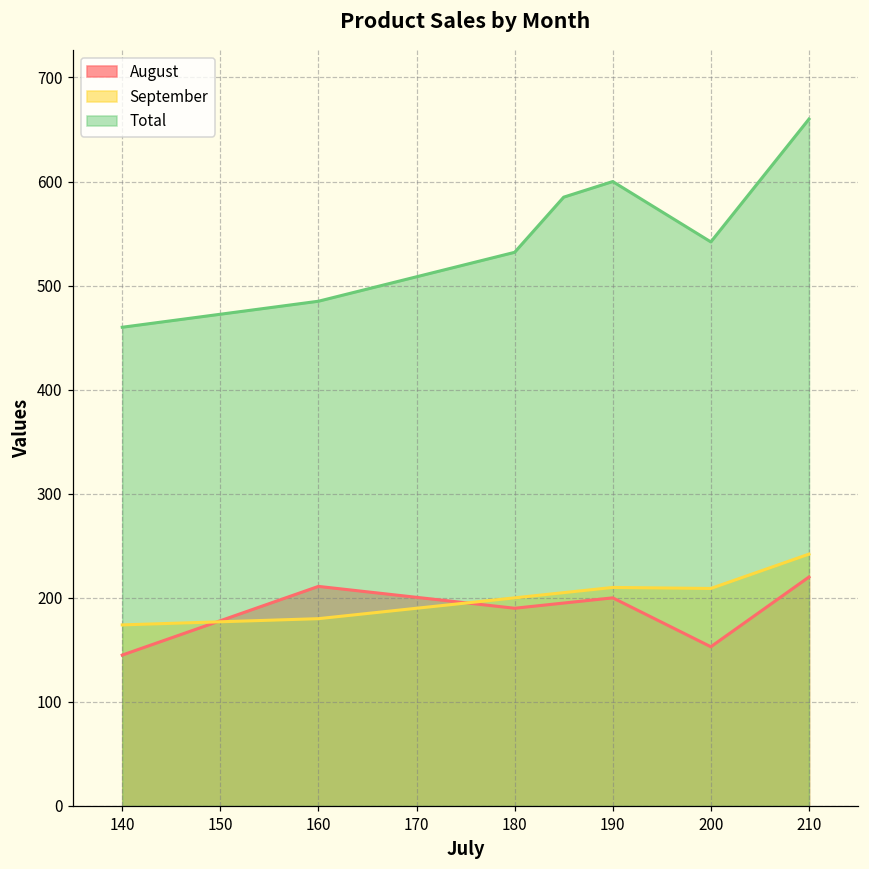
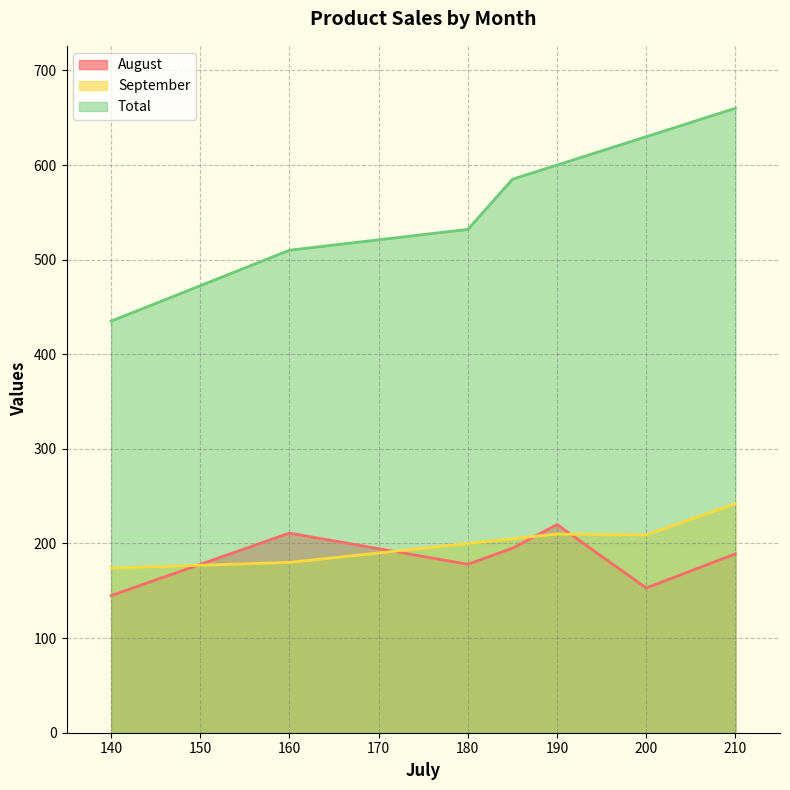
Total, 140: 460 -> 440
Total, 160: 490 -> 510
August, 180: 190 -> 180
August, 190: 200 -> 220
Total, 200: 540 -> 630
August, 210: 220 -> 190
